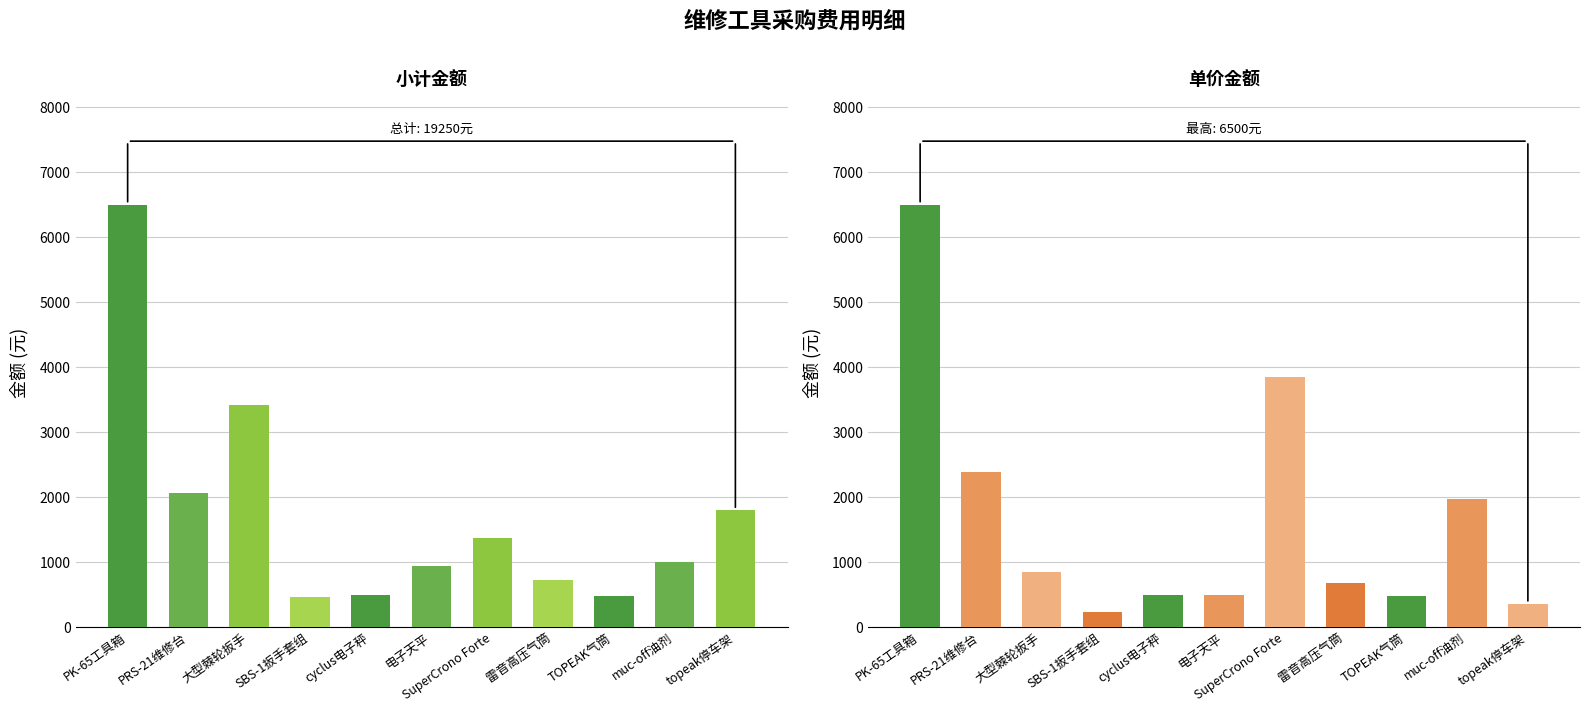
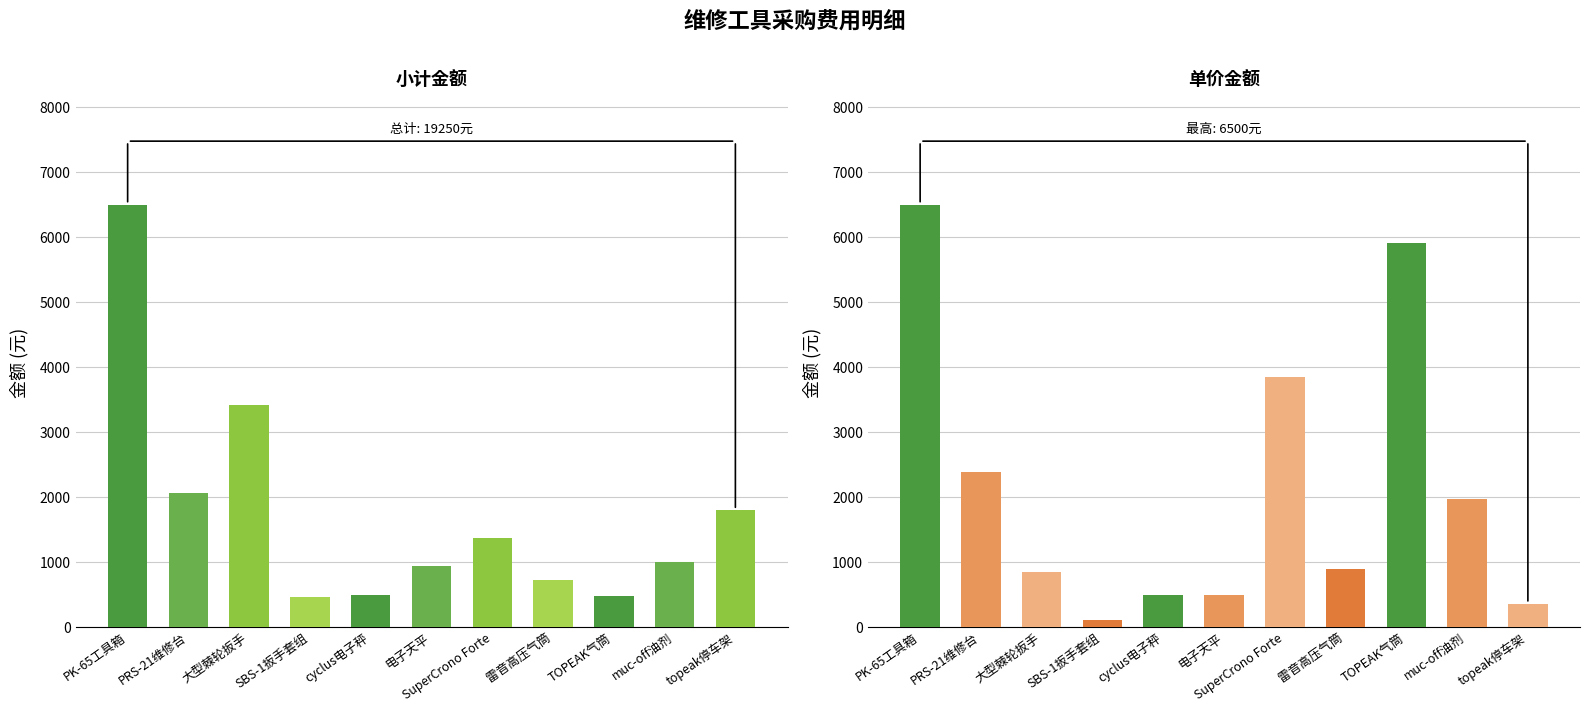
单价金额, SBS-1扳手套组: 200 -> 100
单价金额, 雷音高压气筒: 700 -> 900
单价金额, TOPEAK气筒: 500 -> 5900
